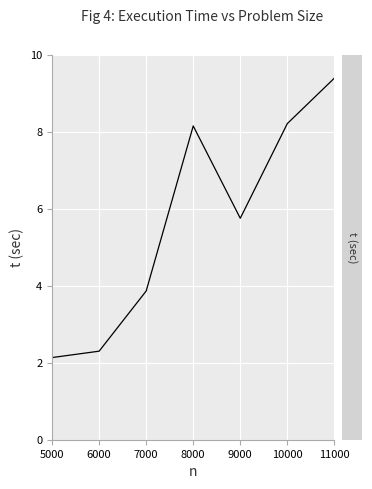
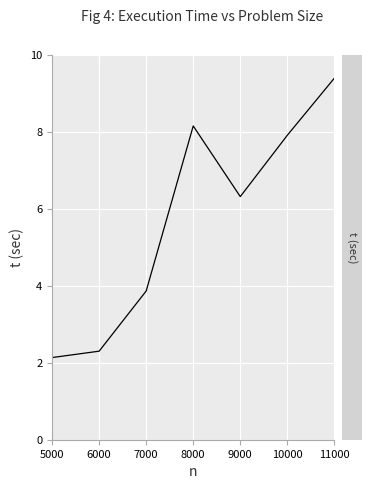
9000: 5.8 -> 6.3
10000: 8.2 -> 7.9
